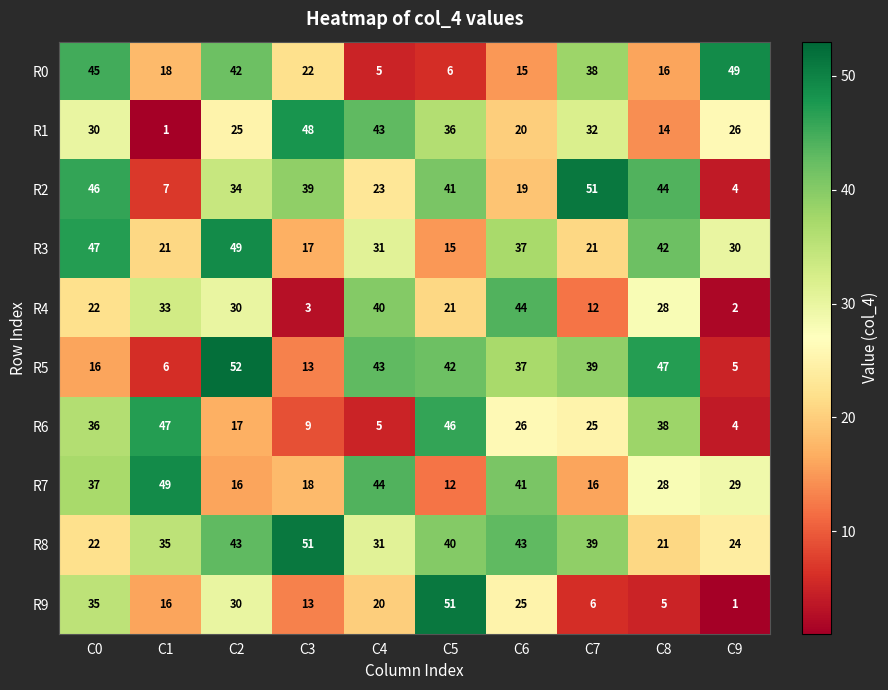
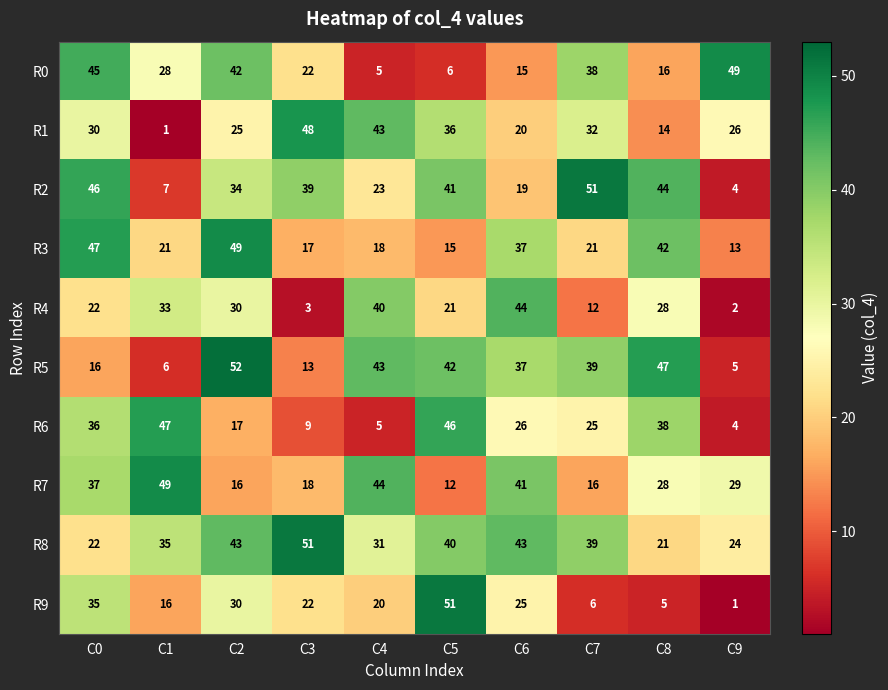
R0, C1: 18 -> 28
R3, C4: 31 -> 18
R3, C9: 30 -> 13
R9, C3: 13 -> 22
